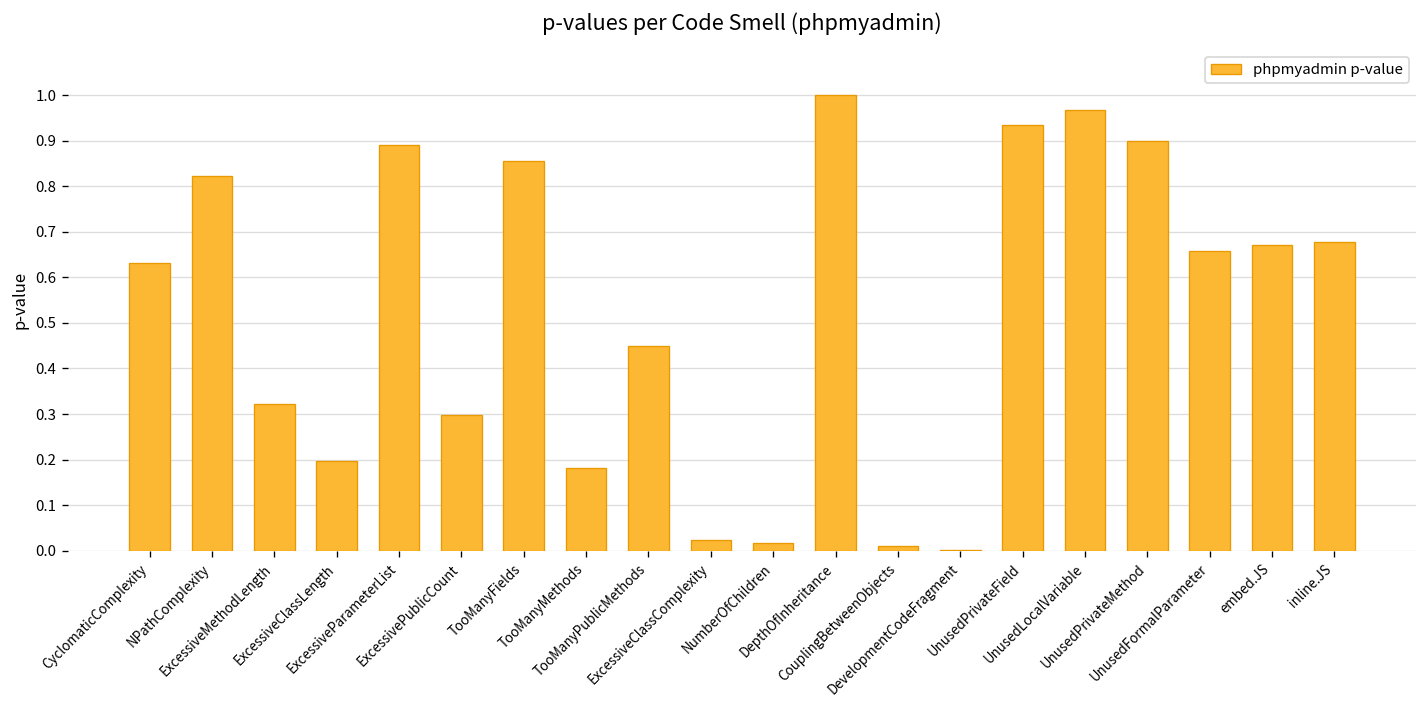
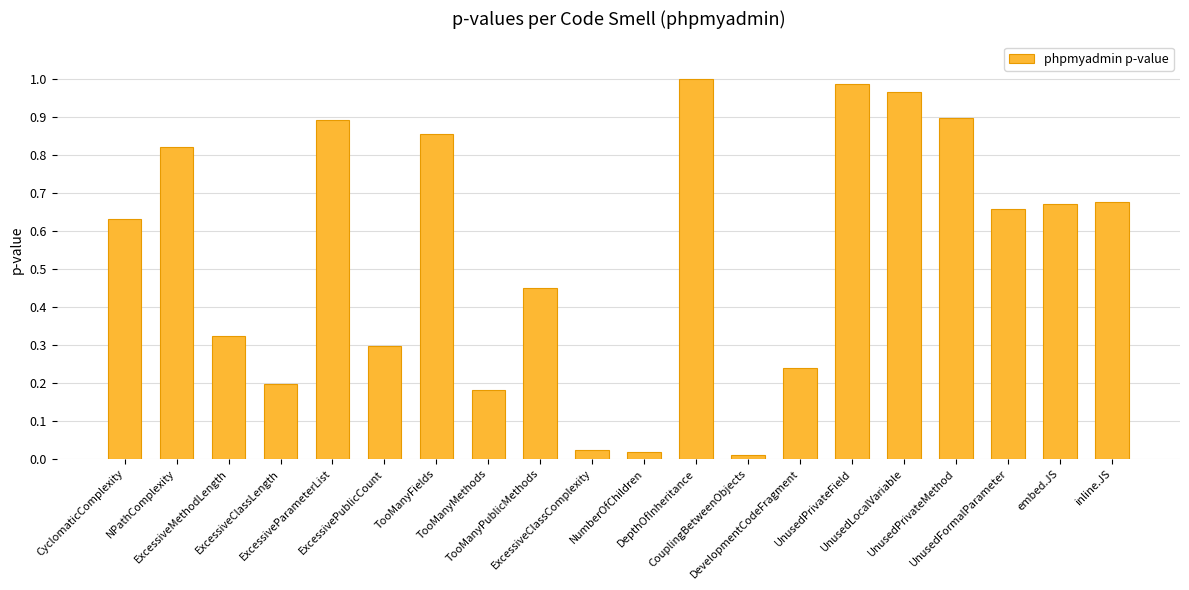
DevelopmentCodeFragment: 0.00 -> 0.24
UnusedPrivateField: 0.93 -> 0.99
